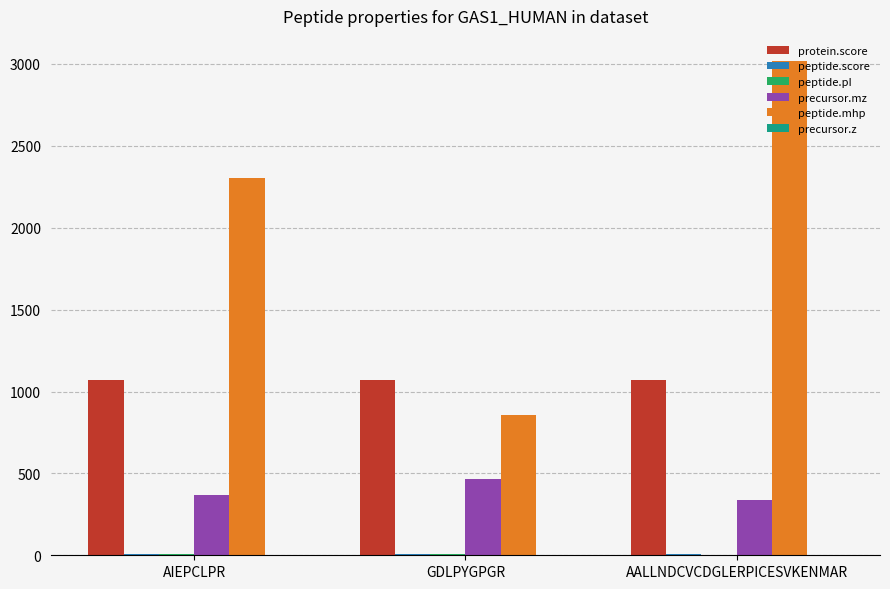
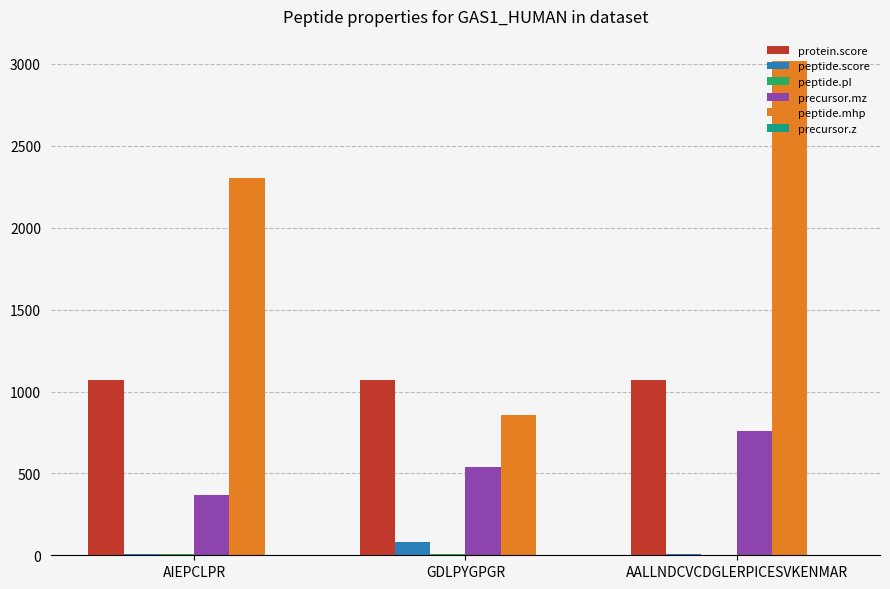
peptide.score, GDLPYGPGR: 10 -> 80
precursor.mz, GDLPYGPGR: 470 -> 540
precursor.mz, AALLNDCVCDGLERPICESVKENMAR: 340 -> 760
